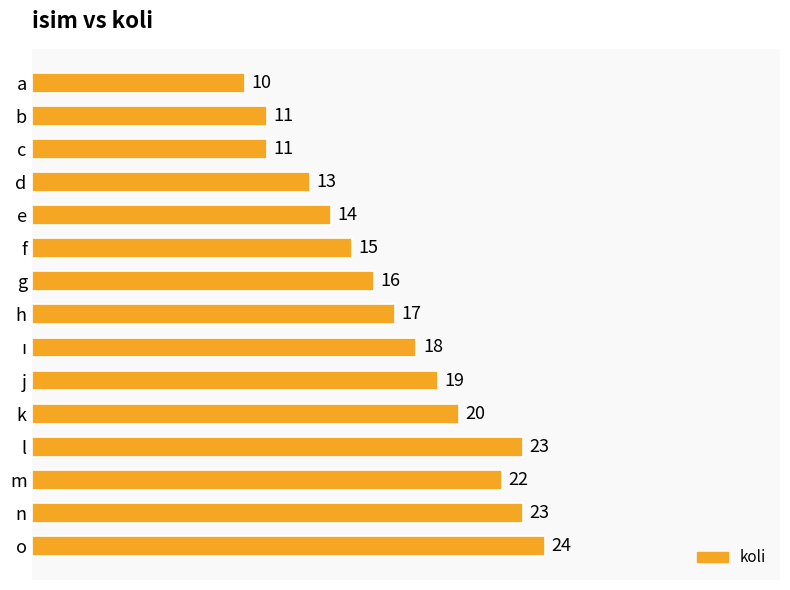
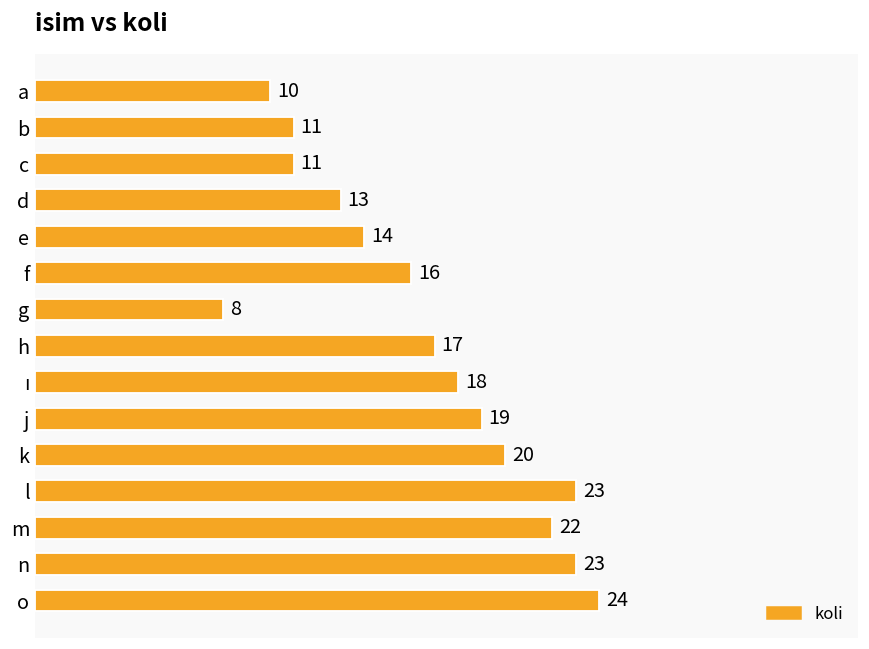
f: 15 -> 16
g: 16 -> 8
